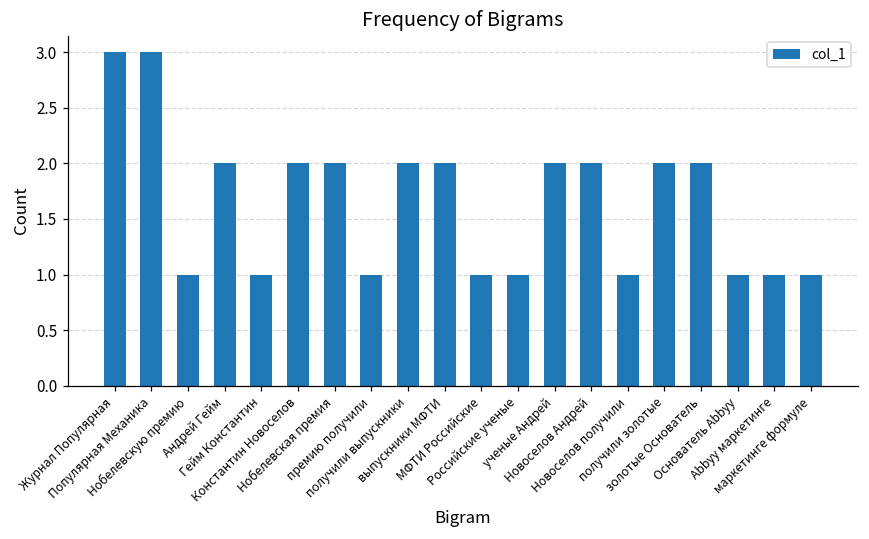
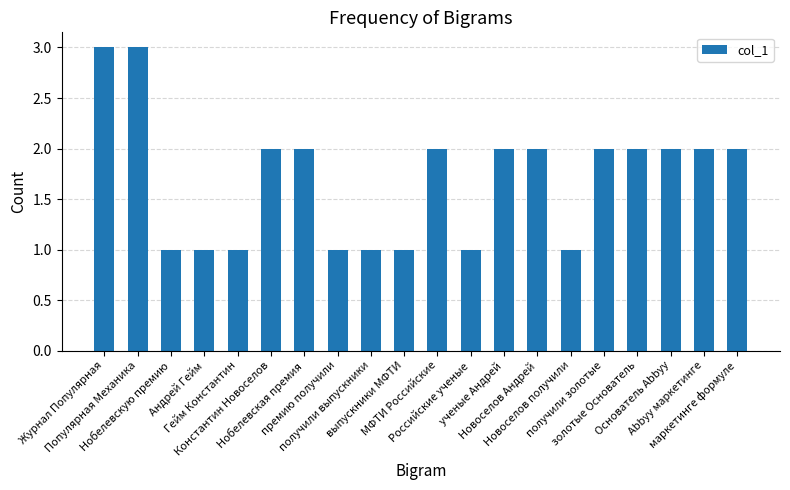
Андрей Гейм: 2 -> 1
получили выпускники: 2 -> 1
выпускники МФТИ: 2 -> 1
МФТИ Российские: 1 -> 2
Основатель Abbyy: 1 -> 2
Abbyy маркетинге: 1 -> 2
маркетинге формуле: 1 -> 2
